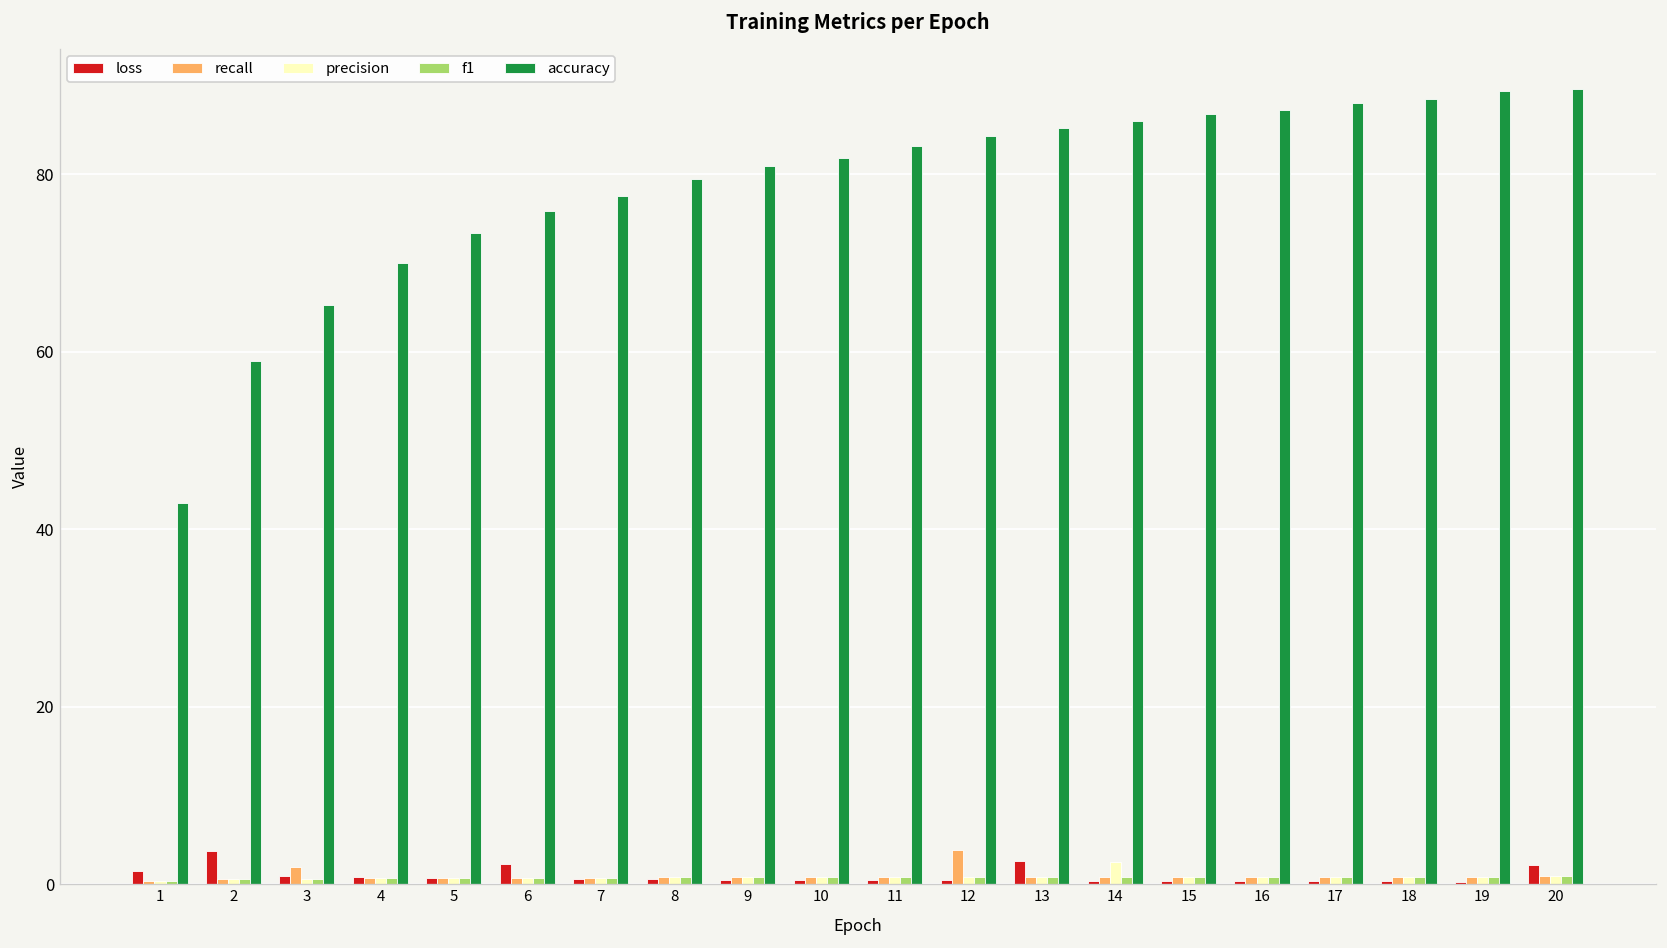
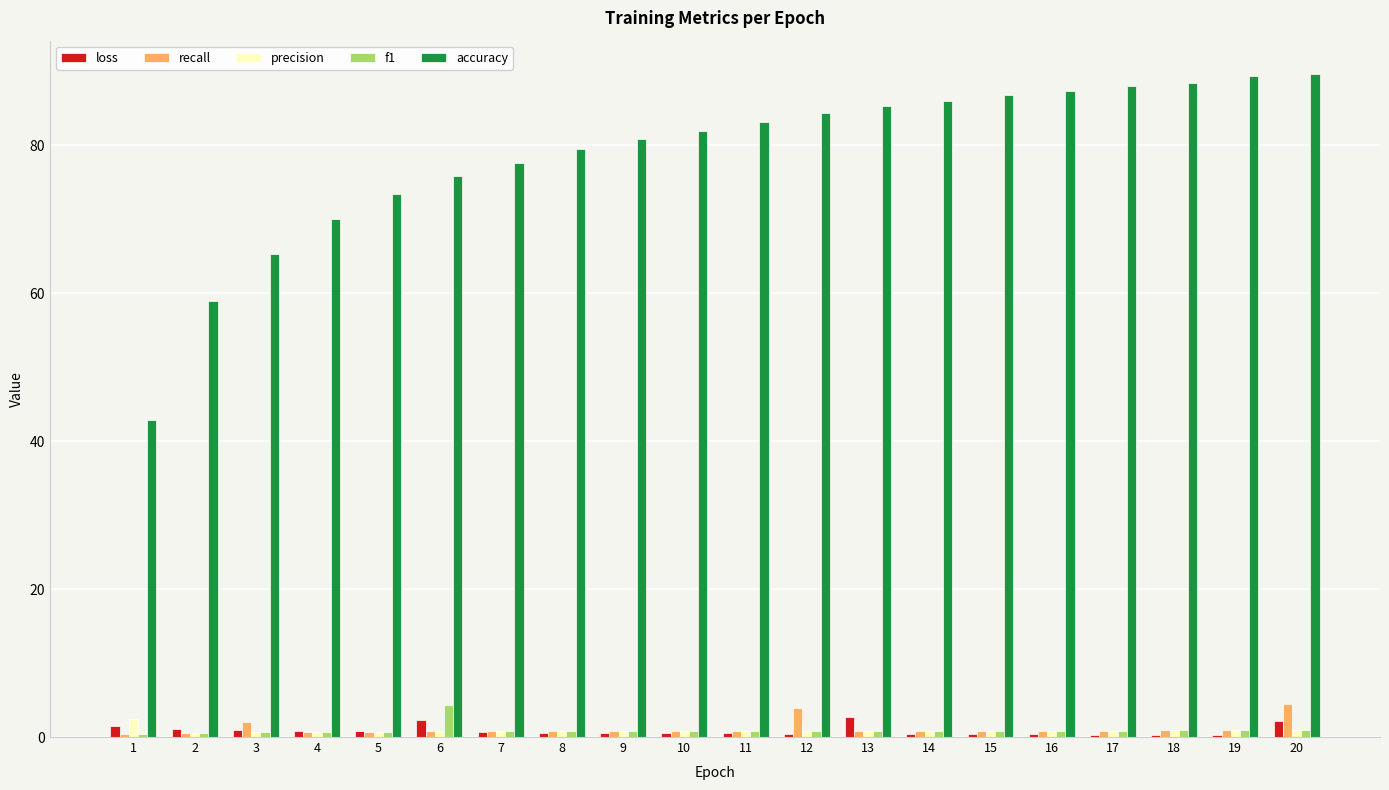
precision, 1: 0 -> 2
loss, 2: 4 -> 1
f1, 6: 1 -> 4
precision, 14: 2 -> 1
recall, 20: 1 -> 5
